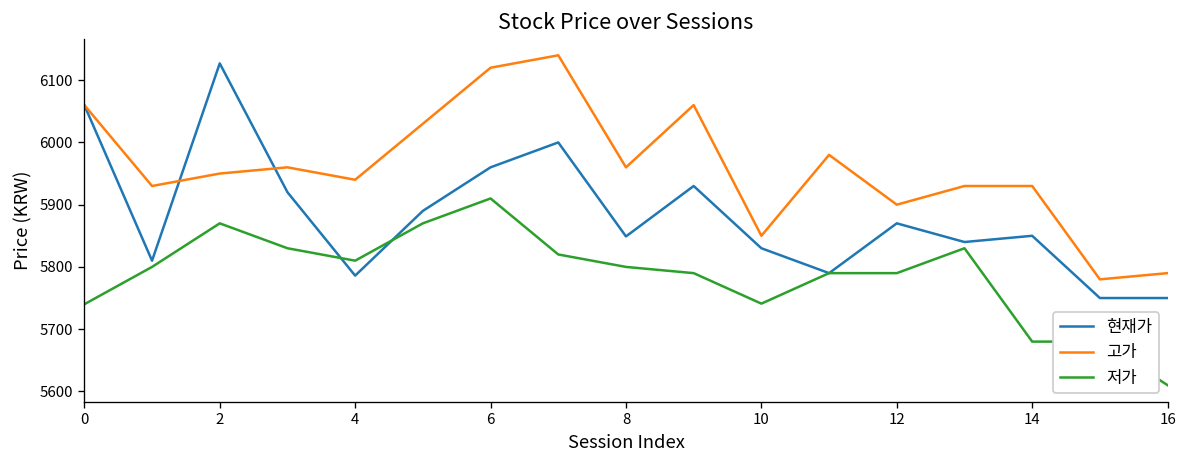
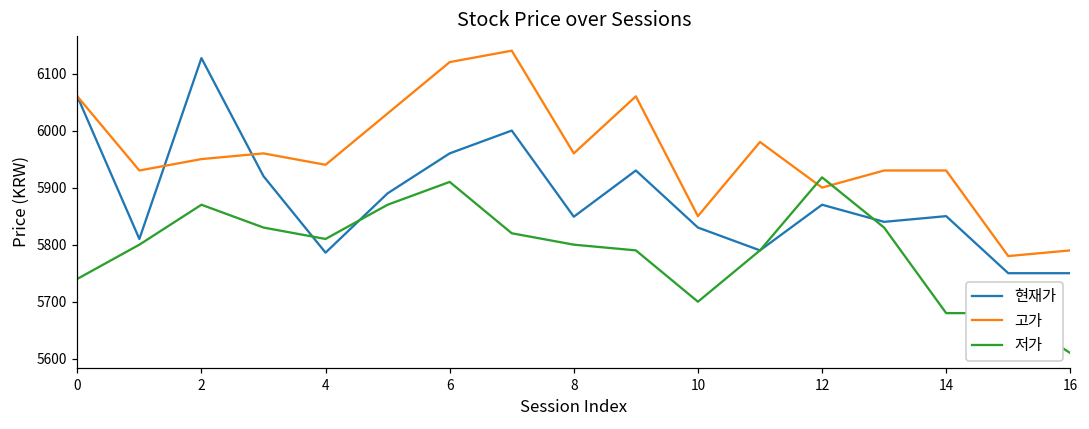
저가, 10: 5740 -> 5700
저가, 12: 5790 -> 5920
